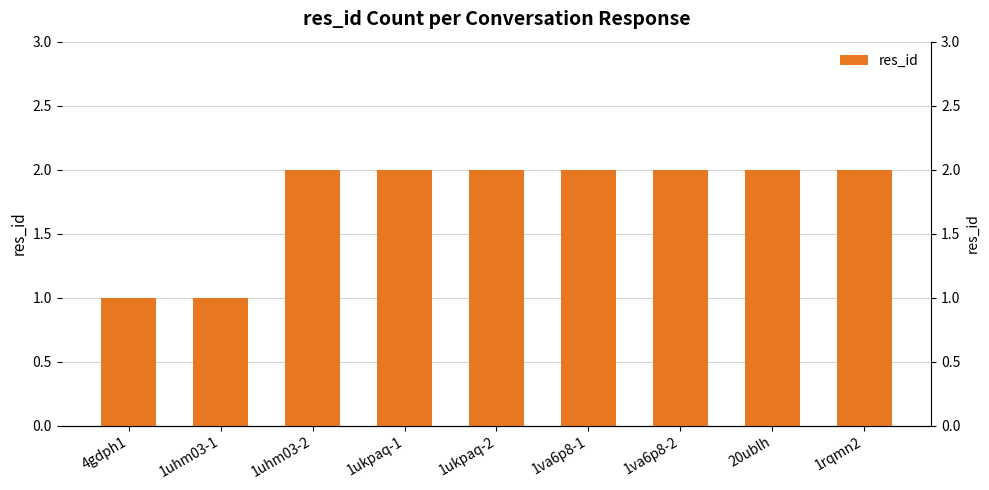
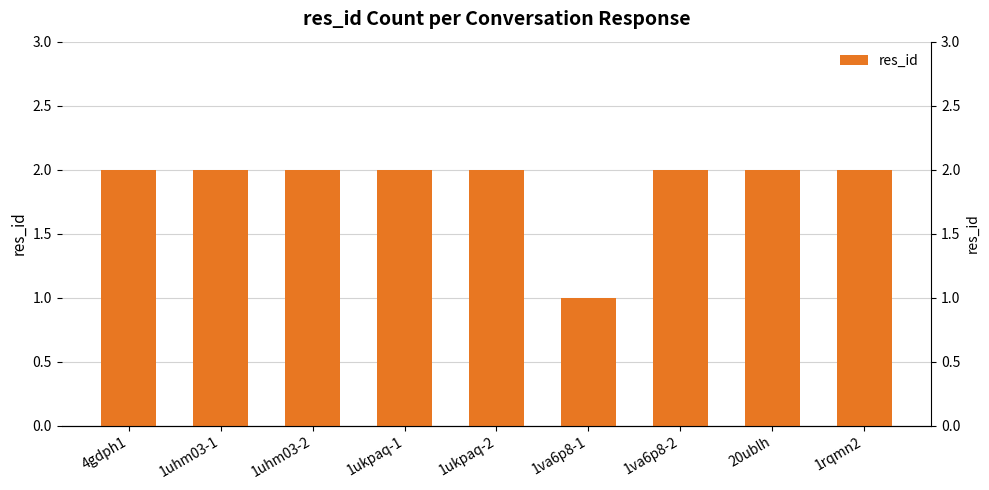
4gdph1: 1 -> 2
1uhm03-1: 1 -> 2
1va6p8-1: 2 -> 1
